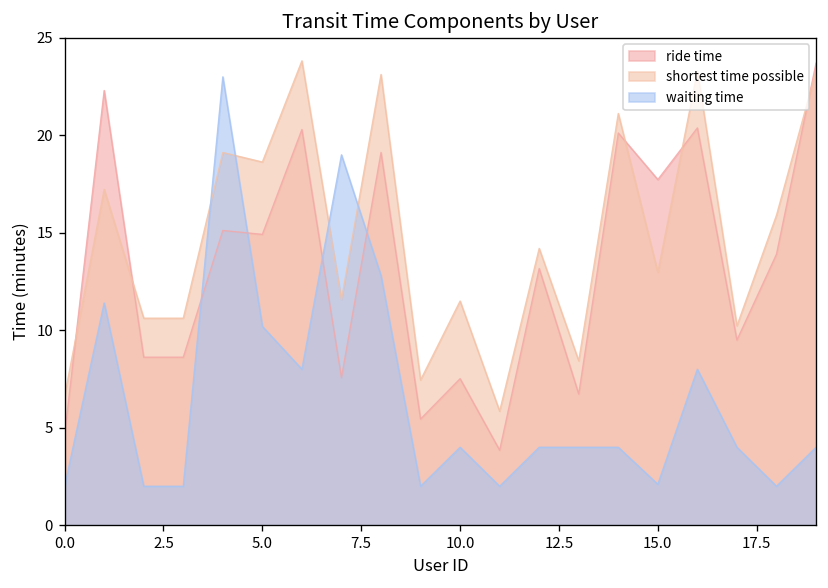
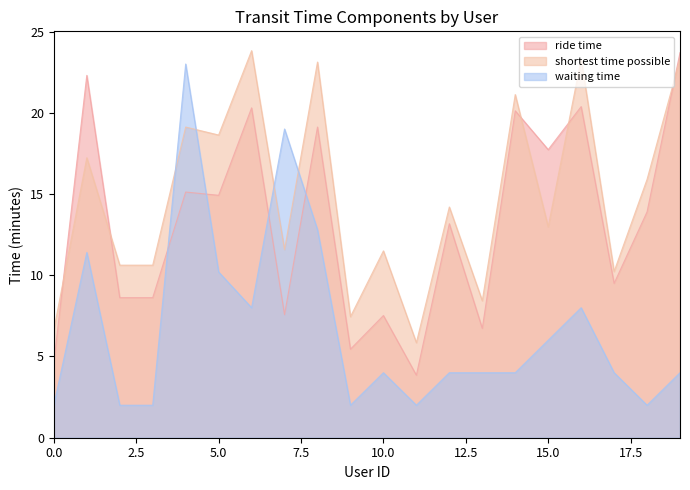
waiting time, 15.0: 2.1 -> 6.0
